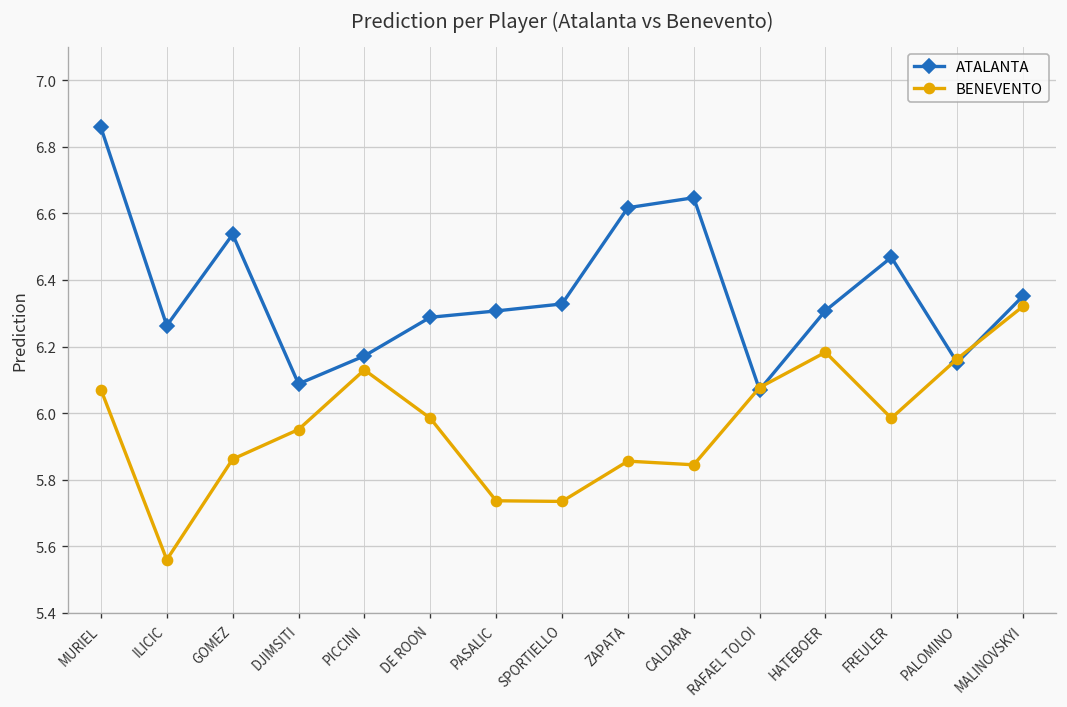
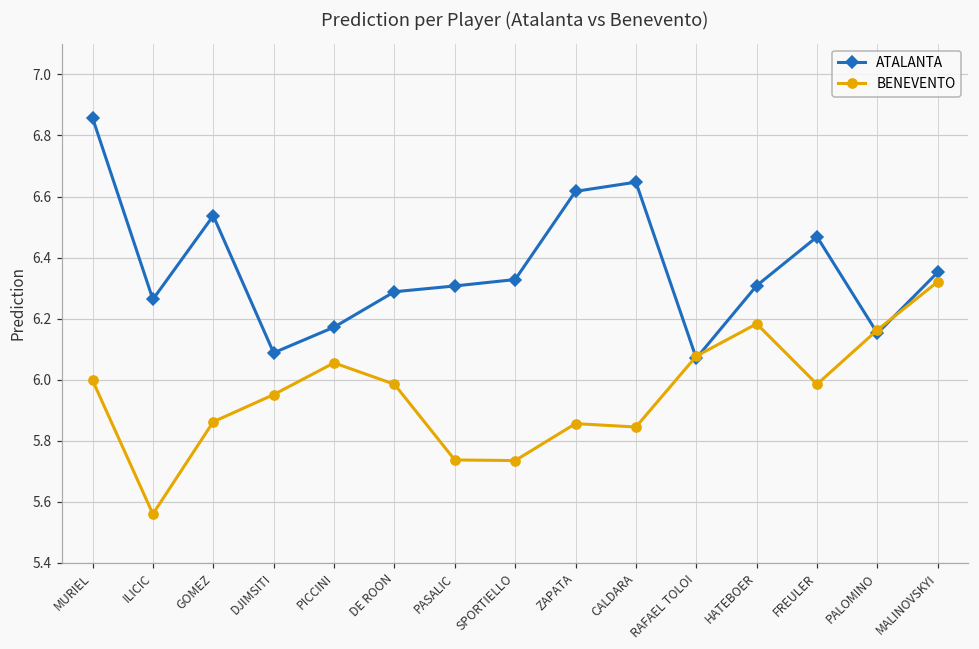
BENEVENTO, MURIEL: 6.07 -> 6.00
BENEVENTO, PICCINI: 6.13 -> 6.06
